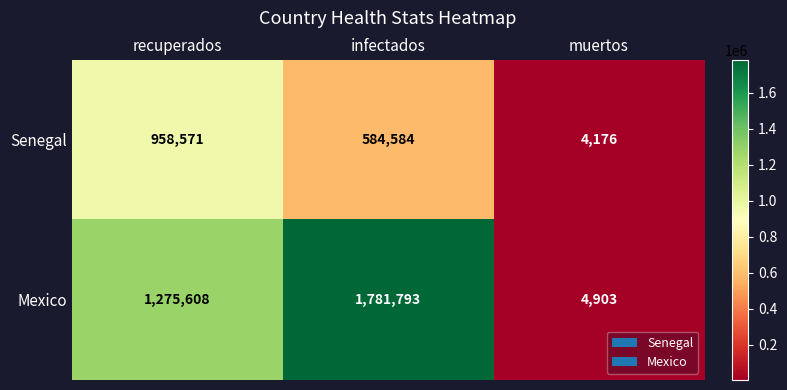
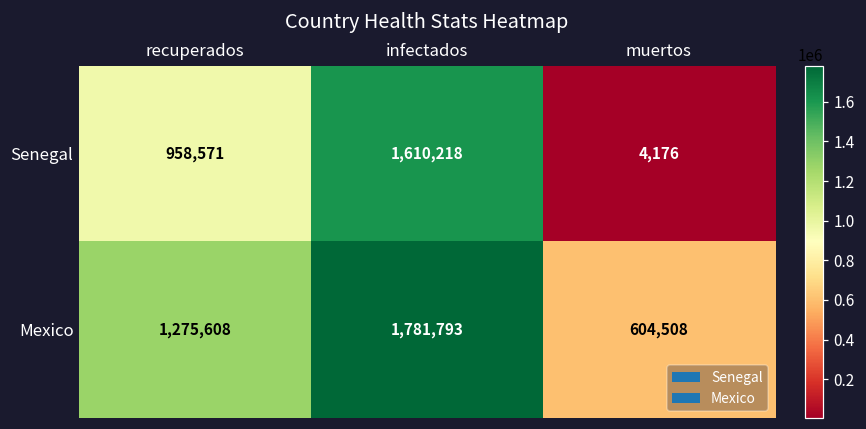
Senegal, infectados: 584,584 -> 1,610,218
Mexico, muertos: 4,903 -> 604,508
